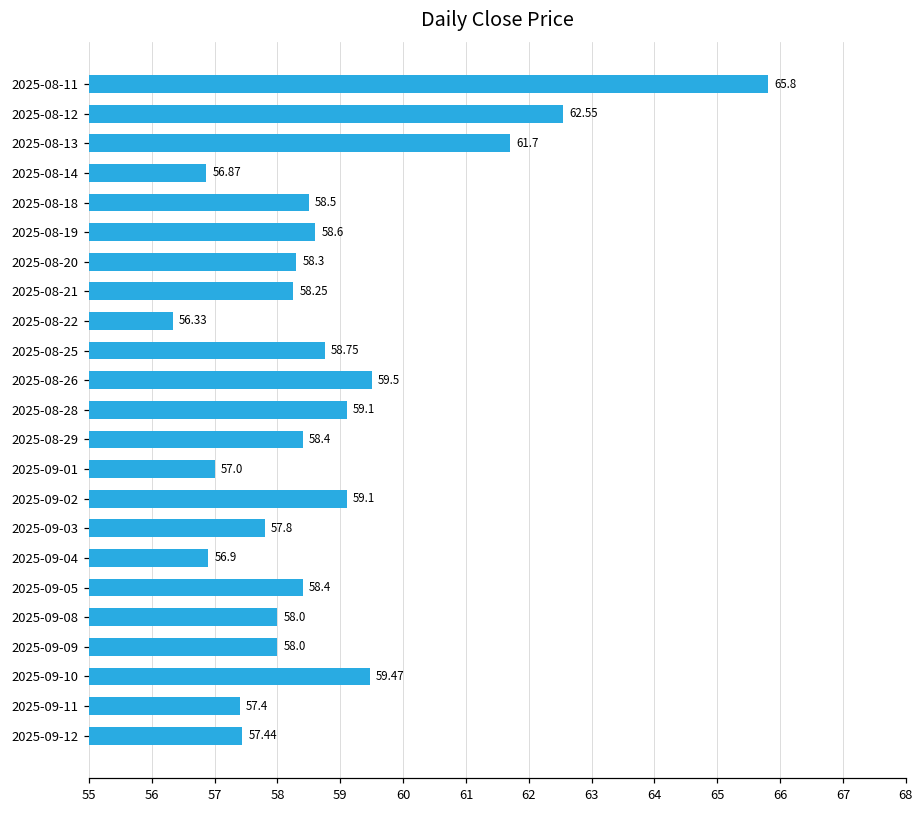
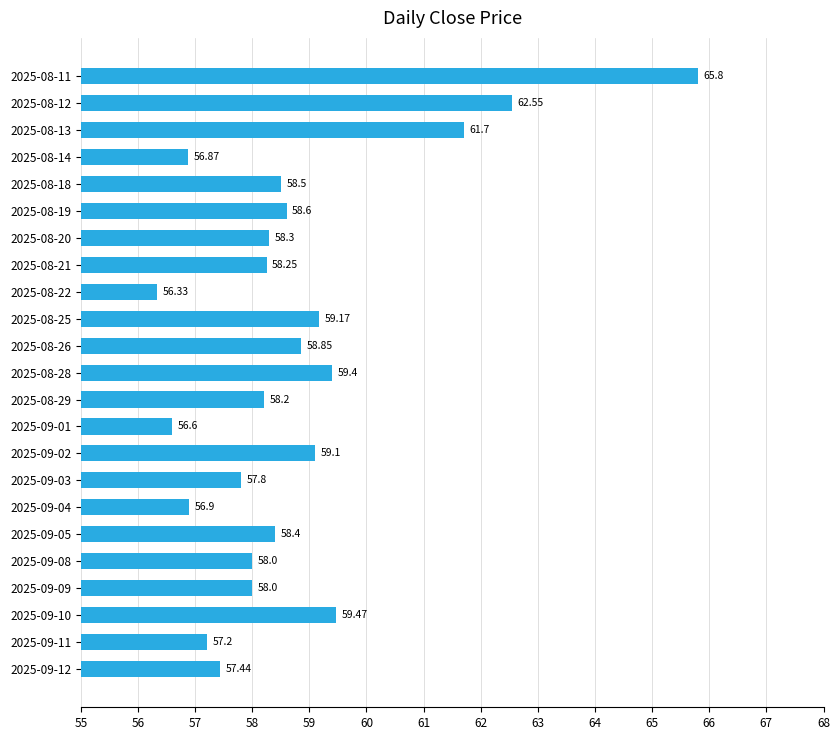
2025-08-25: 58.75 -> 59.17
2025-08-26: 59.5 -> 58.85
2025-08-28: 59.1 -> 59.4
2025-08-29: 58.4 -> 58.2
2025-09-01: 57.0 -> 56.6
2025-09-11: 57.4 -> 57.2
